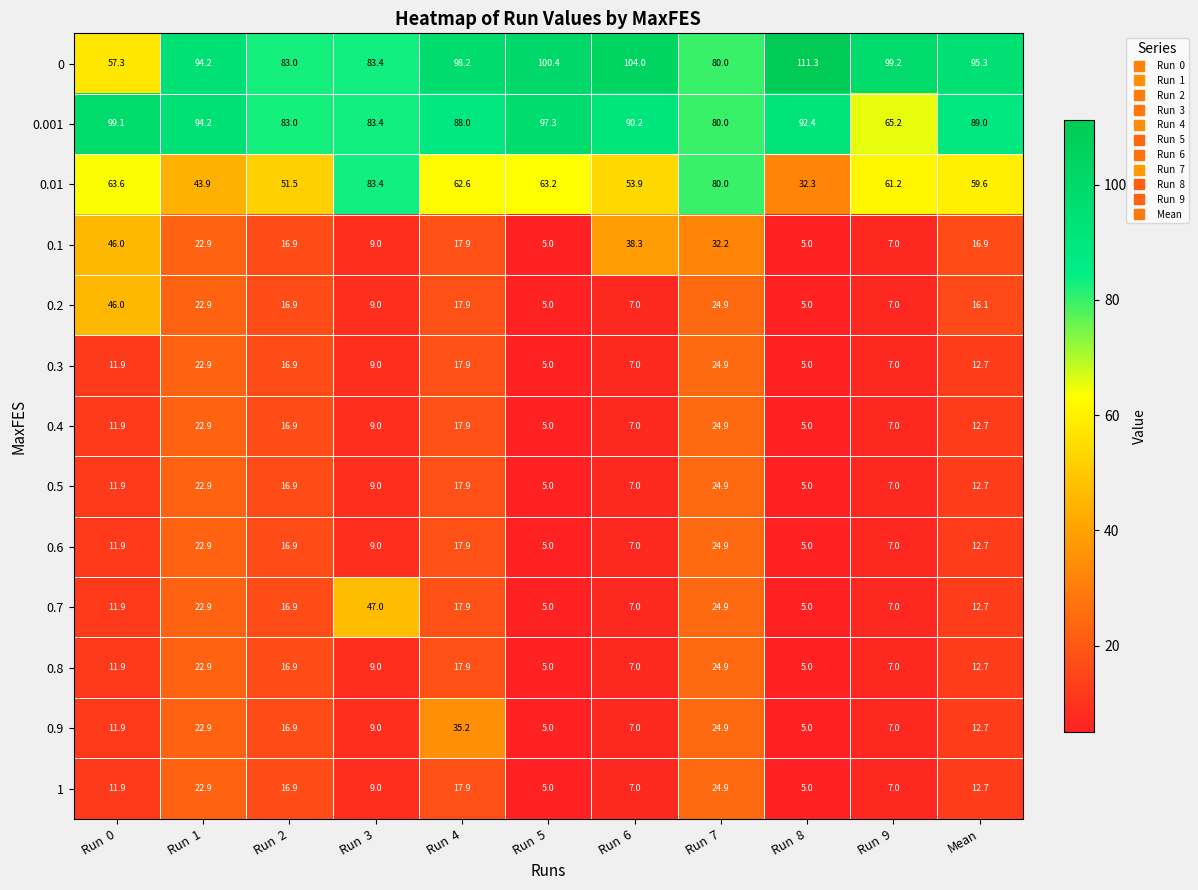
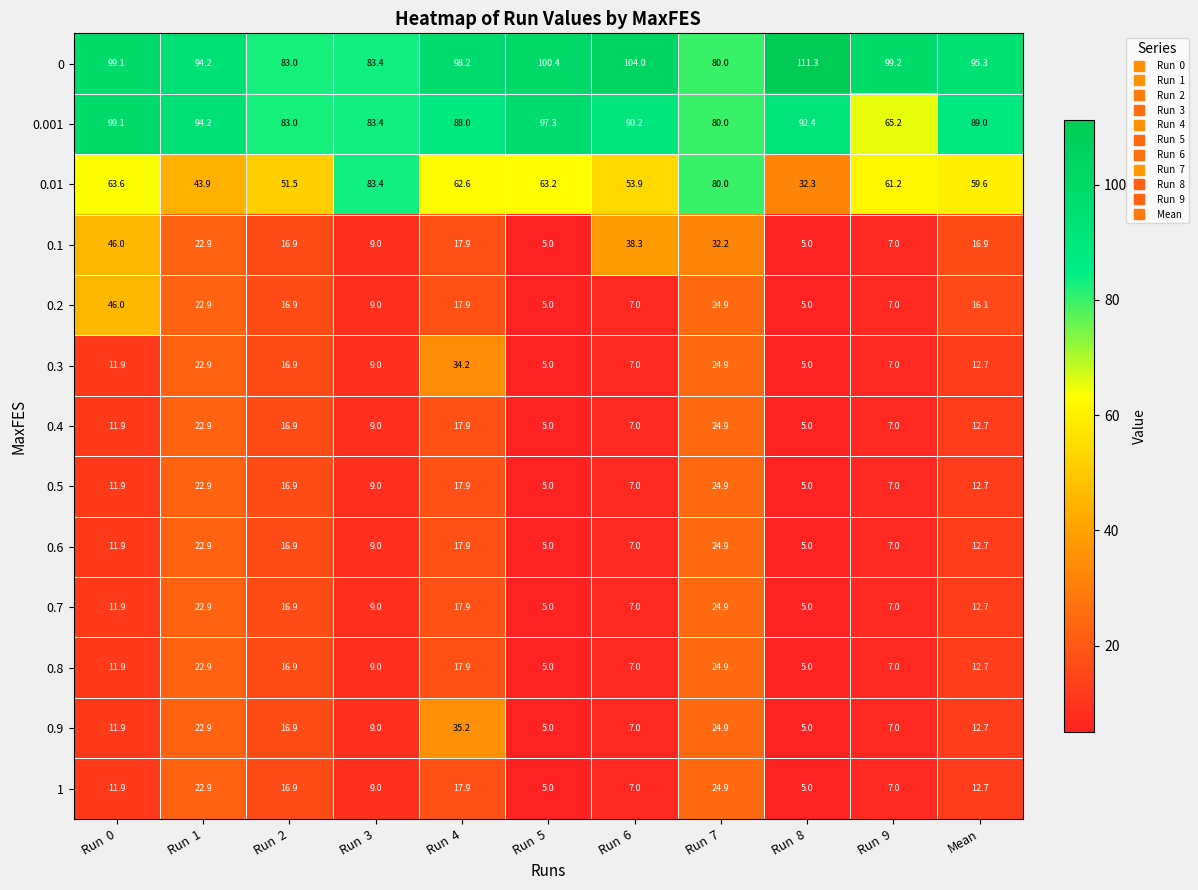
0, Run 0: 57.3 -> 99.1
0.3, Run 4: 17.9 -> 34.2
0.7, Run 3: 47.0 -> 9.0
